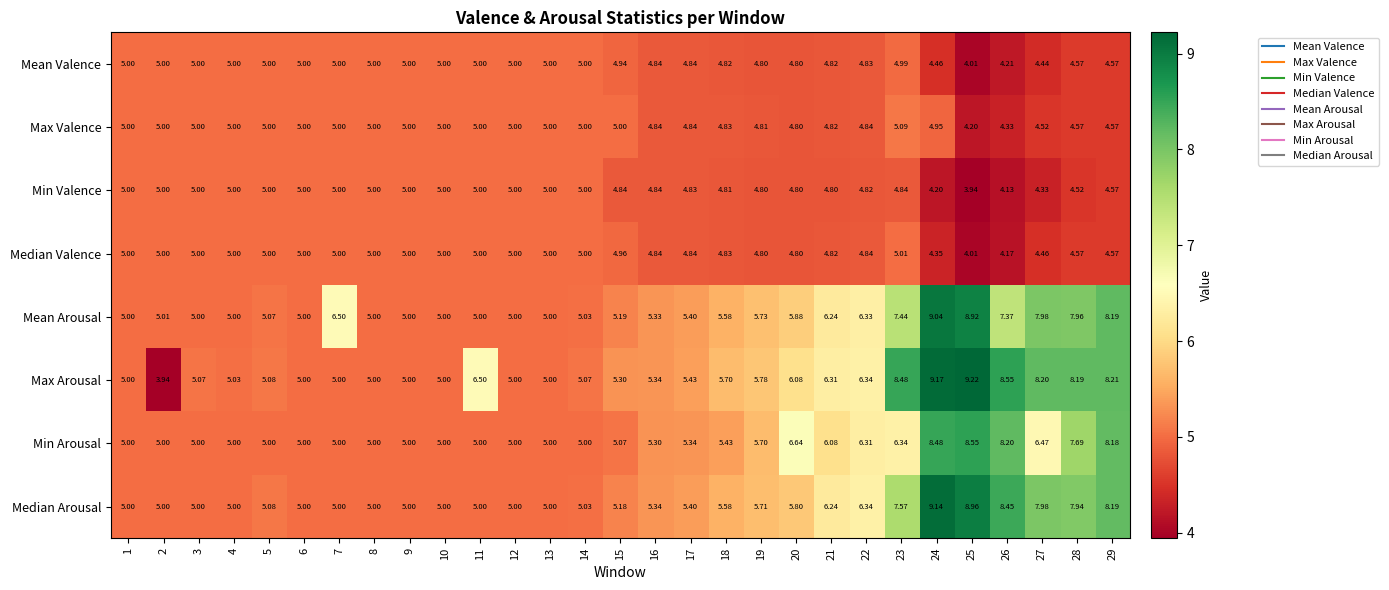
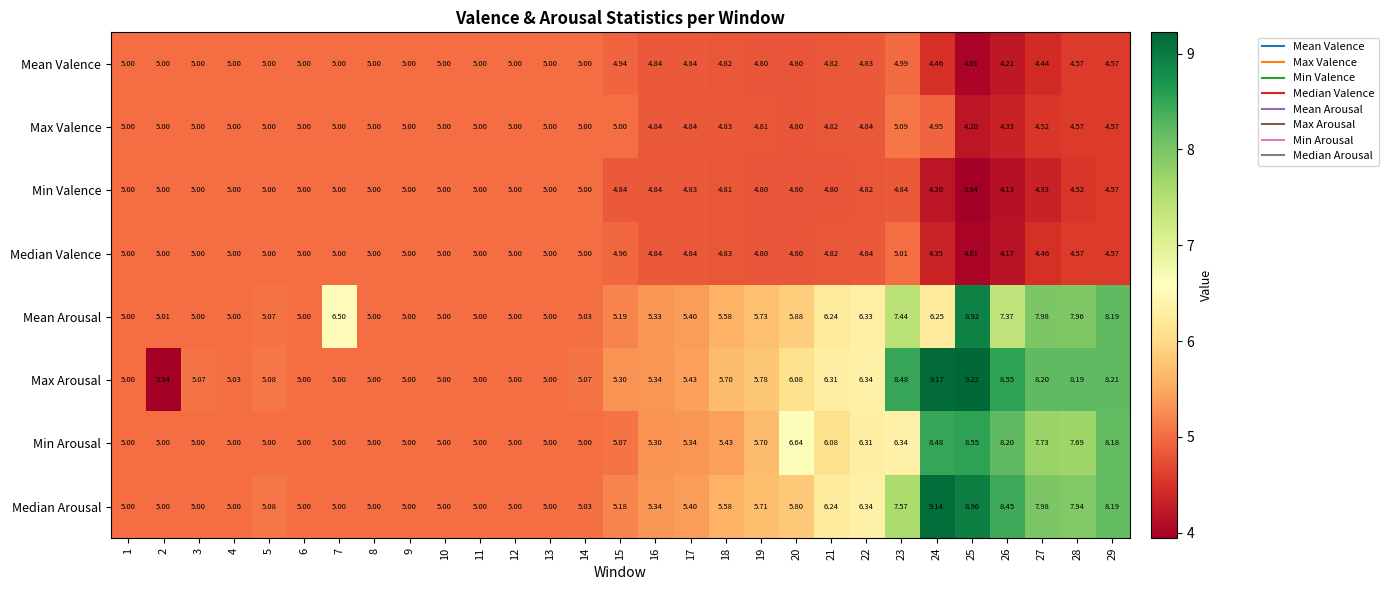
Mean Arousal, 24: 9.04 -> 6.25
Max Arousal, 11: 6.50 -> 5.00
Min Arousal, 27: 6.47 -> 7.73
